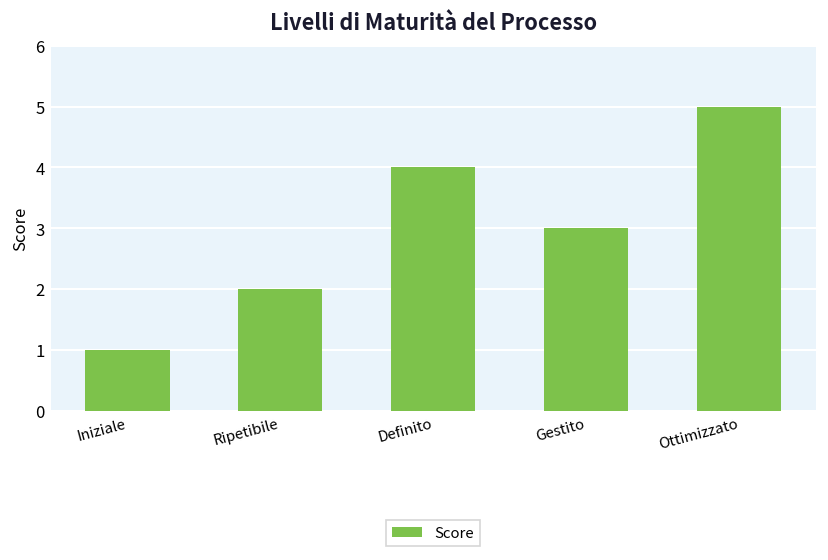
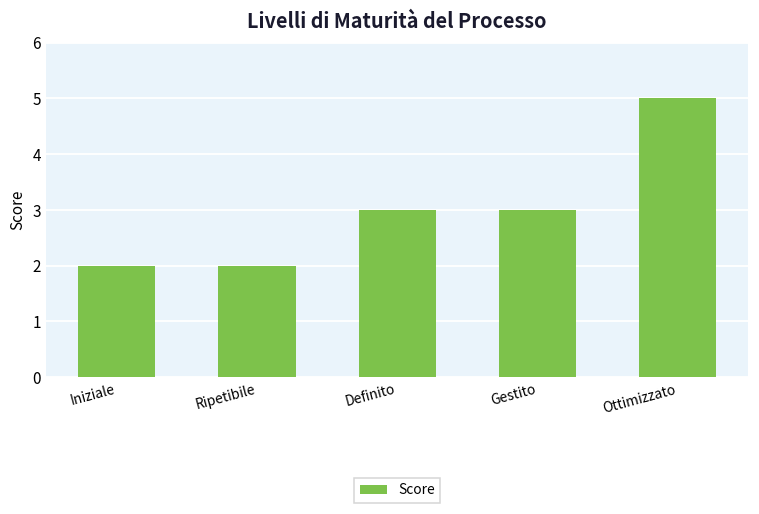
Iniziale: 1 -> 2
Definito: 4 -> 3
